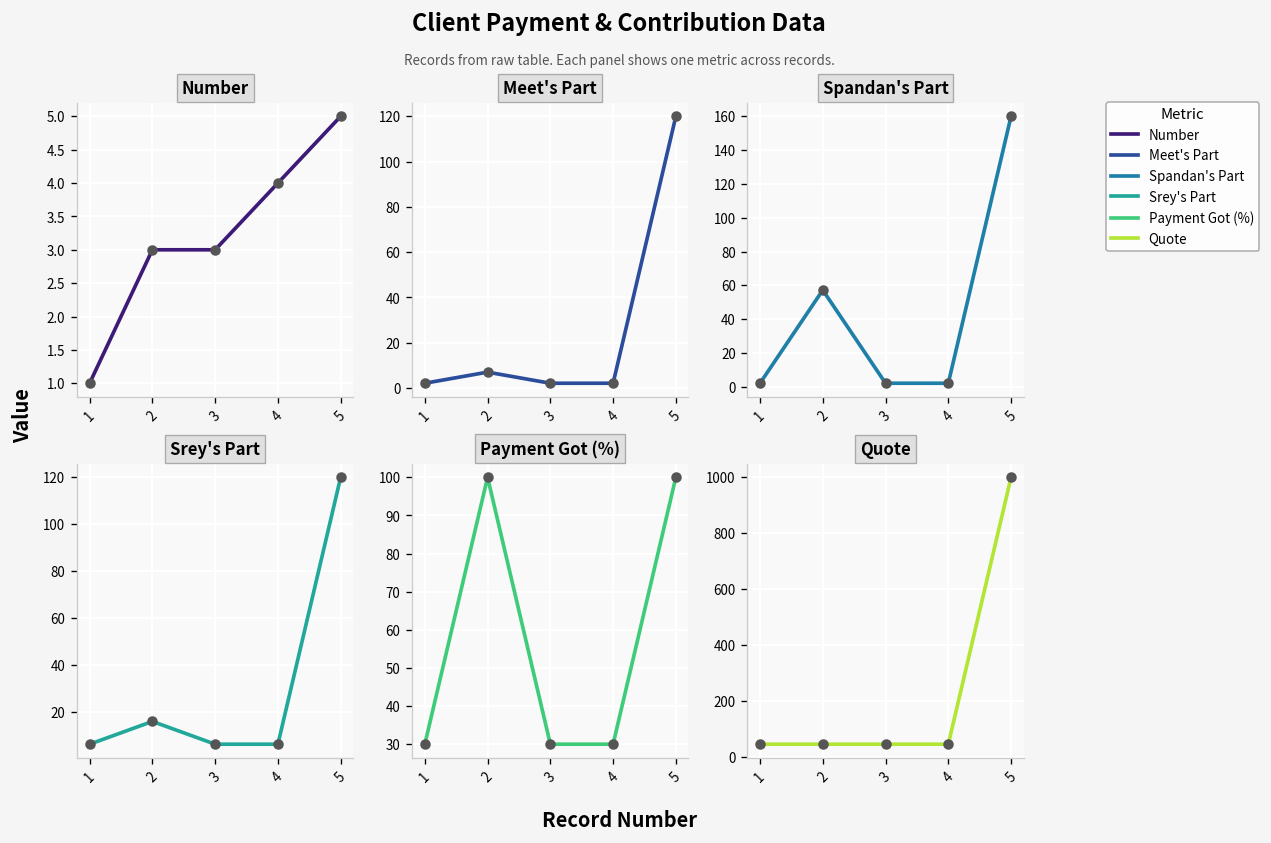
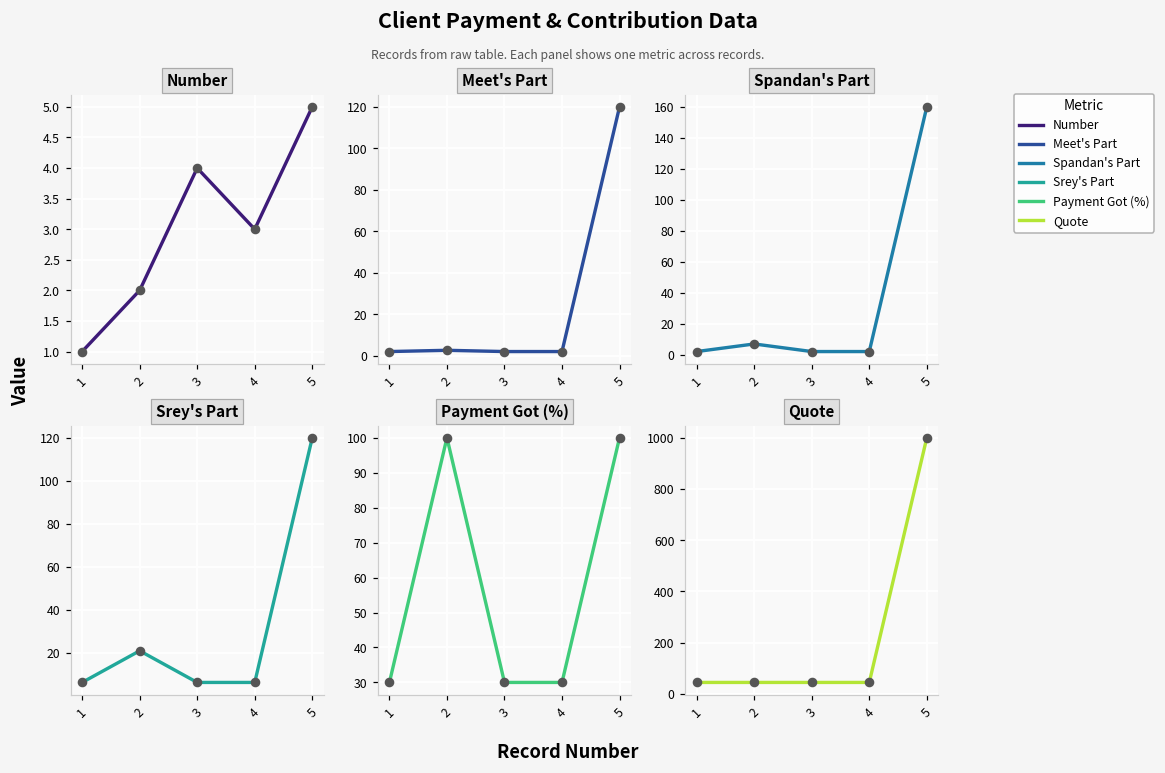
Number, 2: 3 -> 2
Number, 3: 3 -> 4
Number, 4: 4 -> 3
Meet's Part, 2: 7 -> 3
Spandan's Part, 2: 57 -> 7
Srey's Part, 2: 16 -> 21
